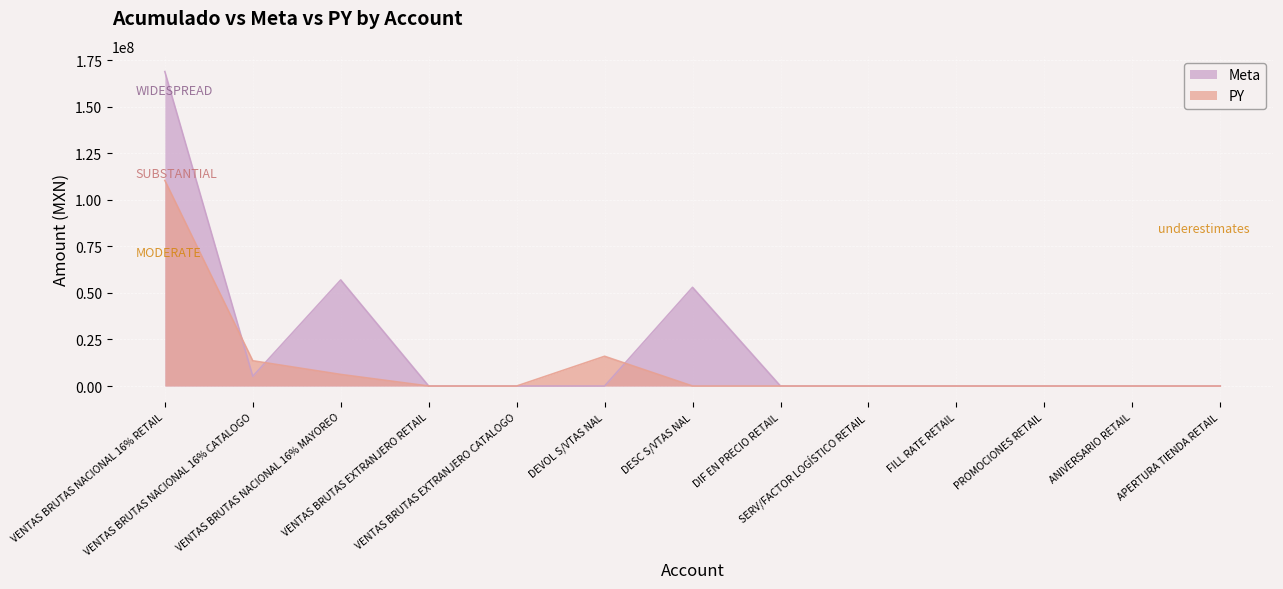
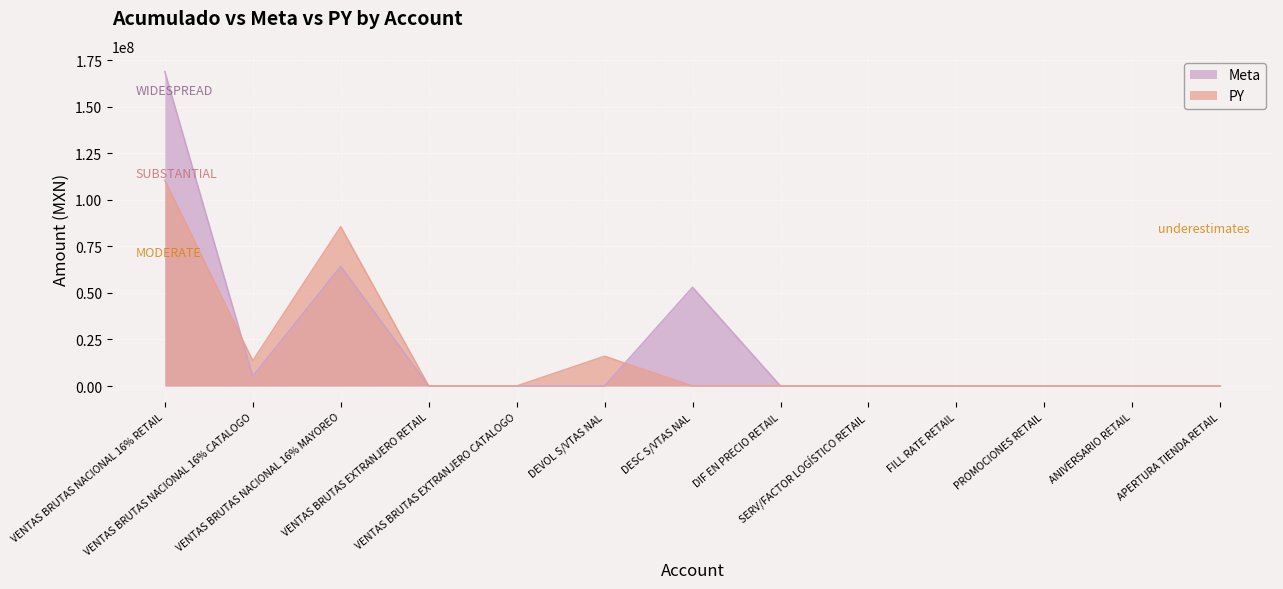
Meta, VENTAS BRUTAS NACIONAL 16% MAYOREO: 57000000 -> 64000000
PY, VENTAS BRUTAS NACIONAL 16% MAYOREO: 6000000 -> 86000000
